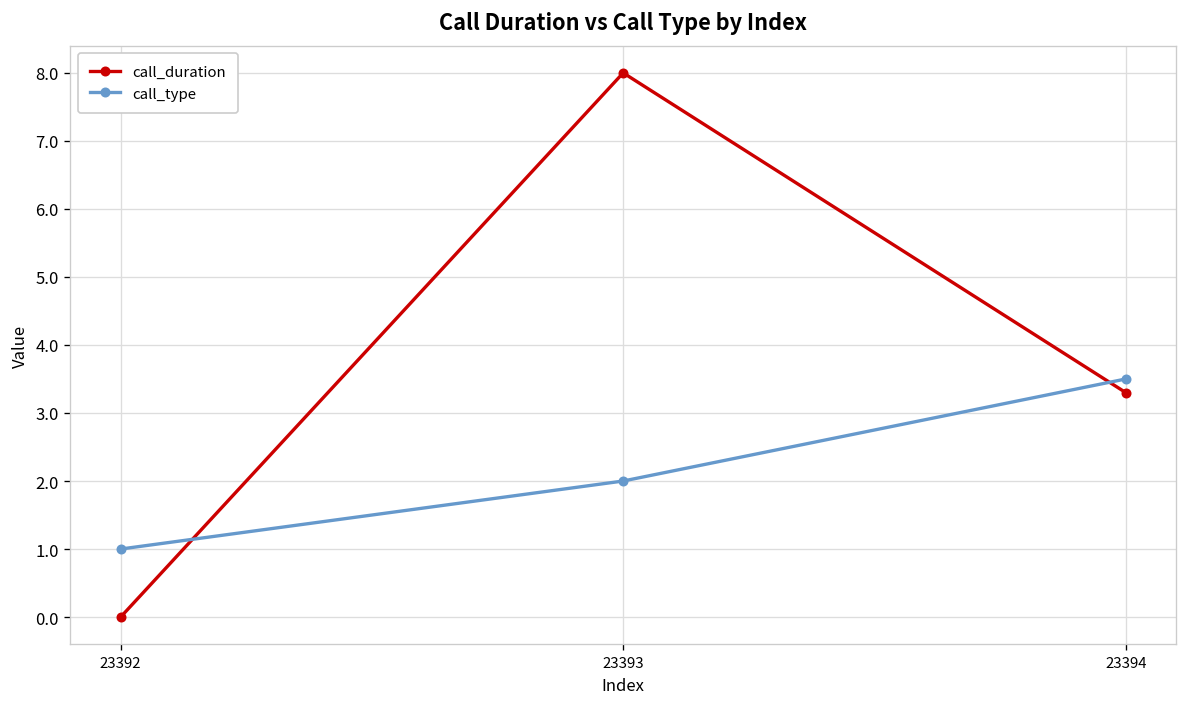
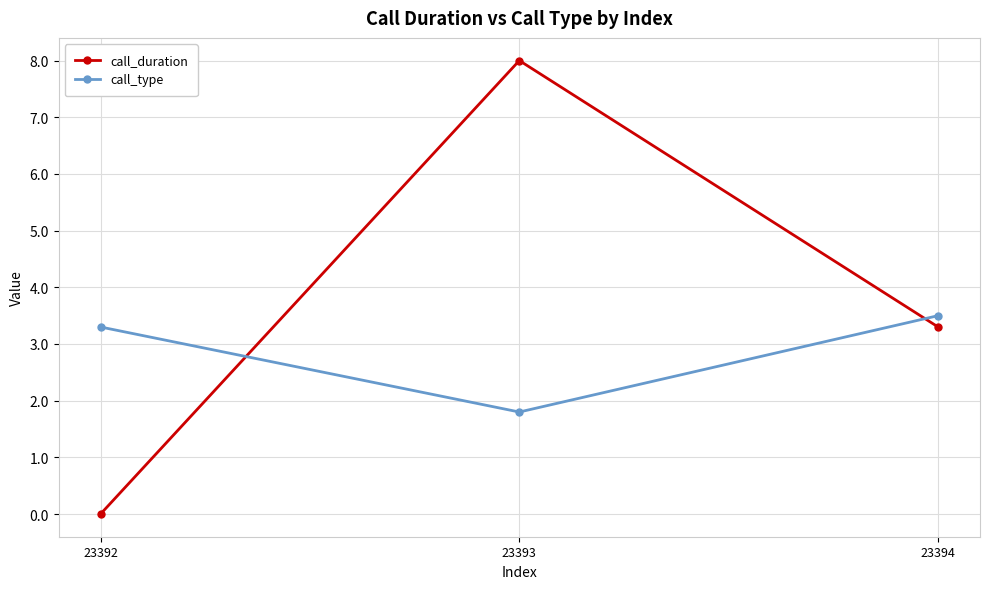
call_type, 23392: 1.0 -> 3.3
call_type, 23393: 2.0 -> 1.8
